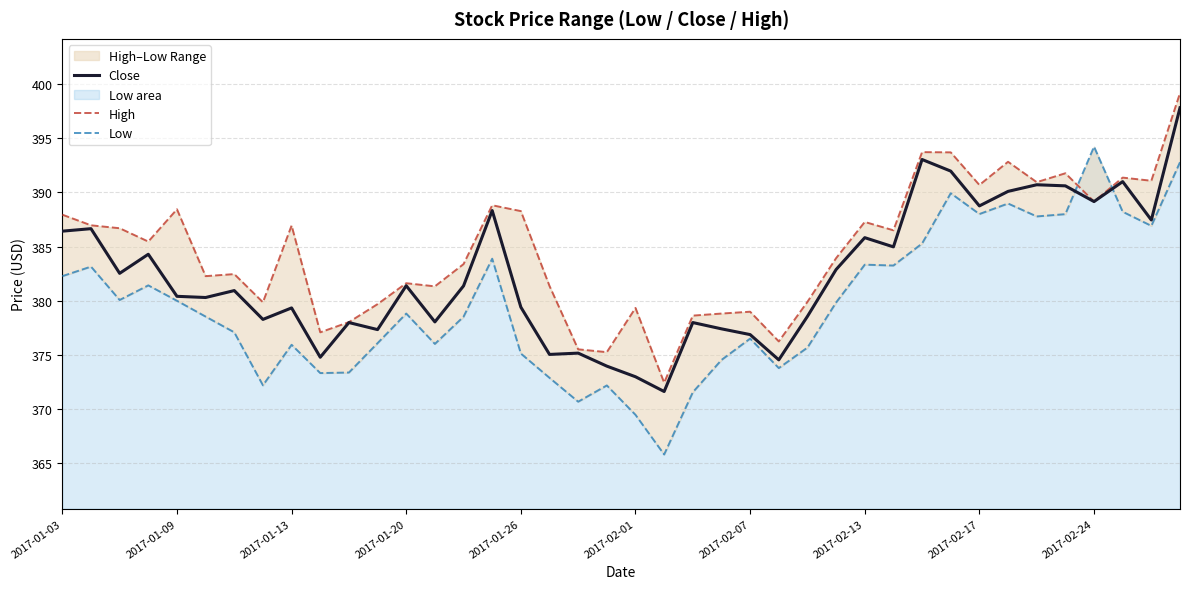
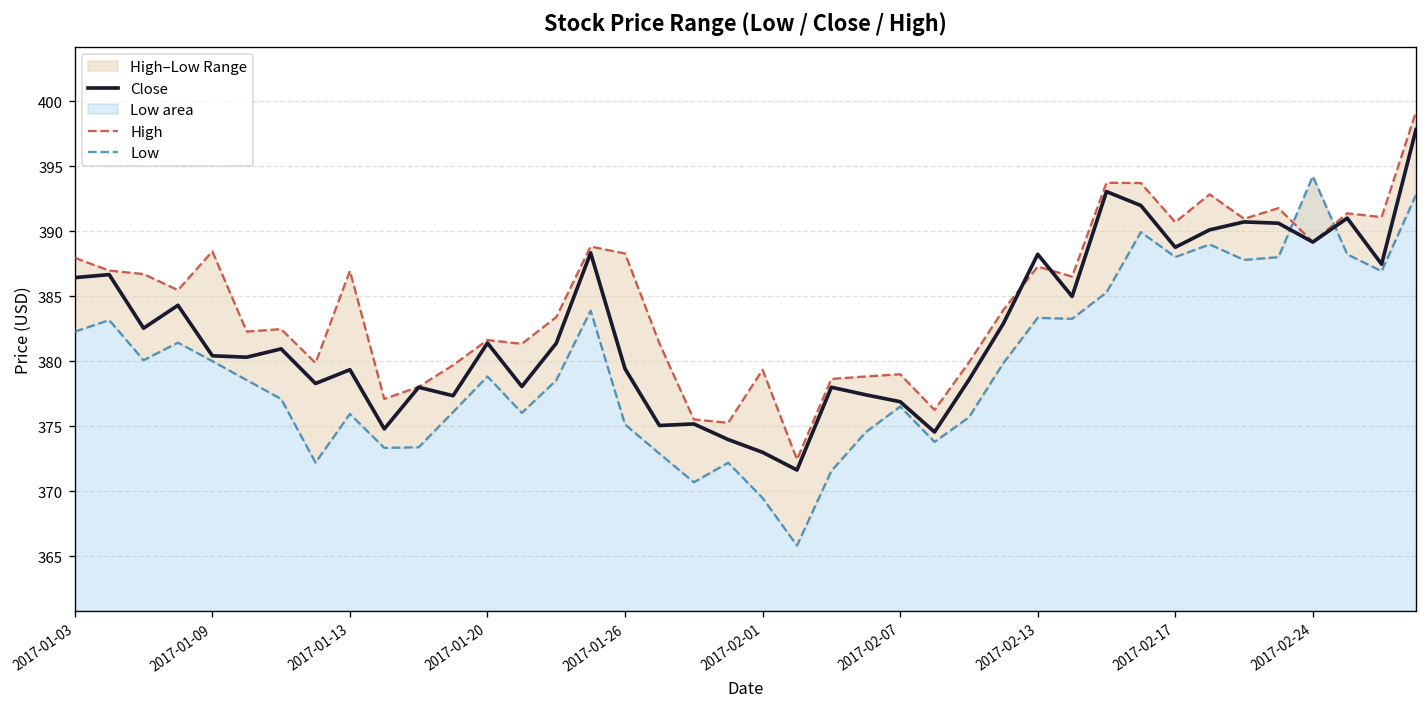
Close, 2017-02-13: 385.8 -> 388.2
